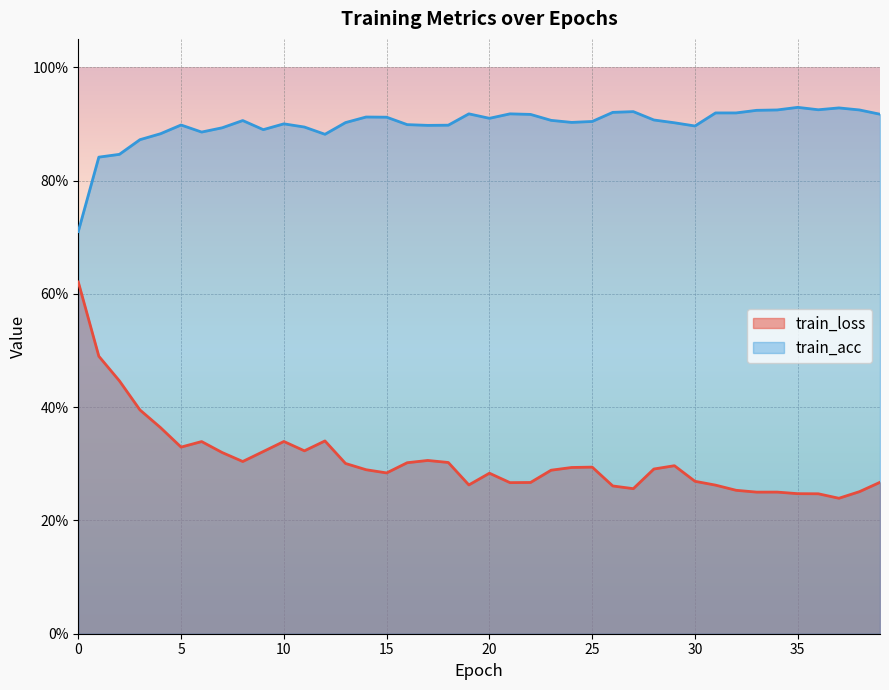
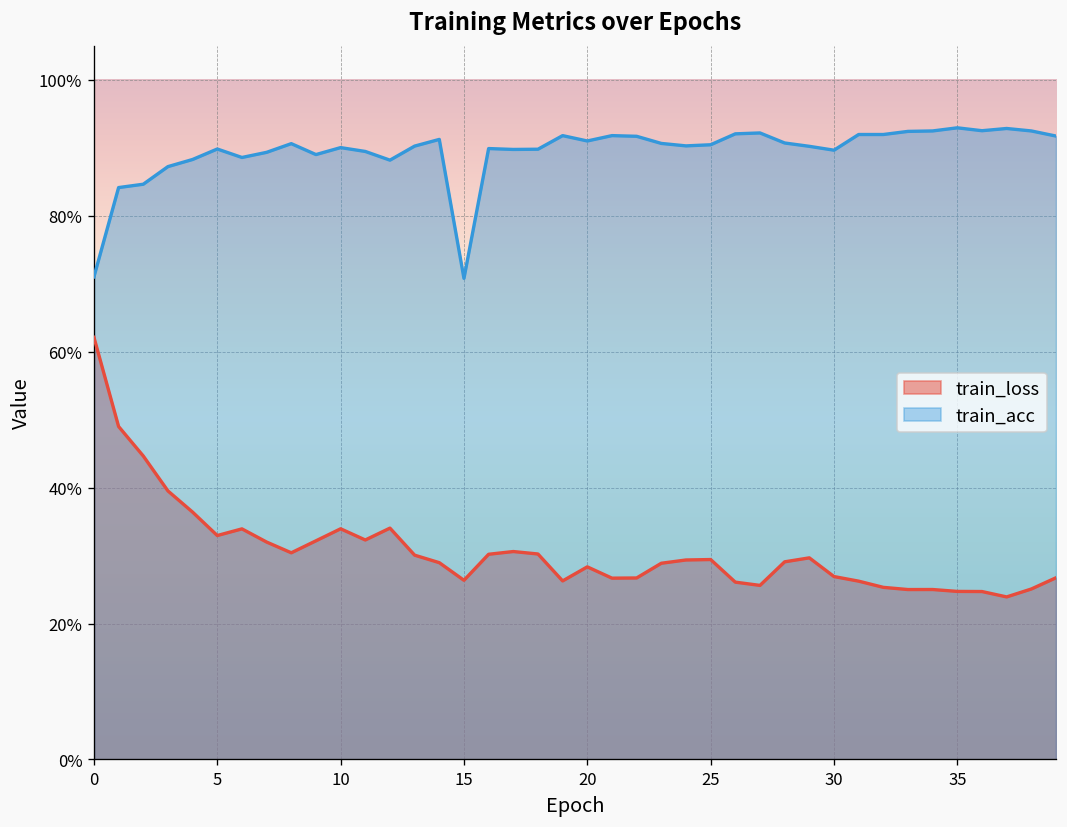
train_loss, 15: 28% -> 26%
train_acc, 15: 91% -> 71%
